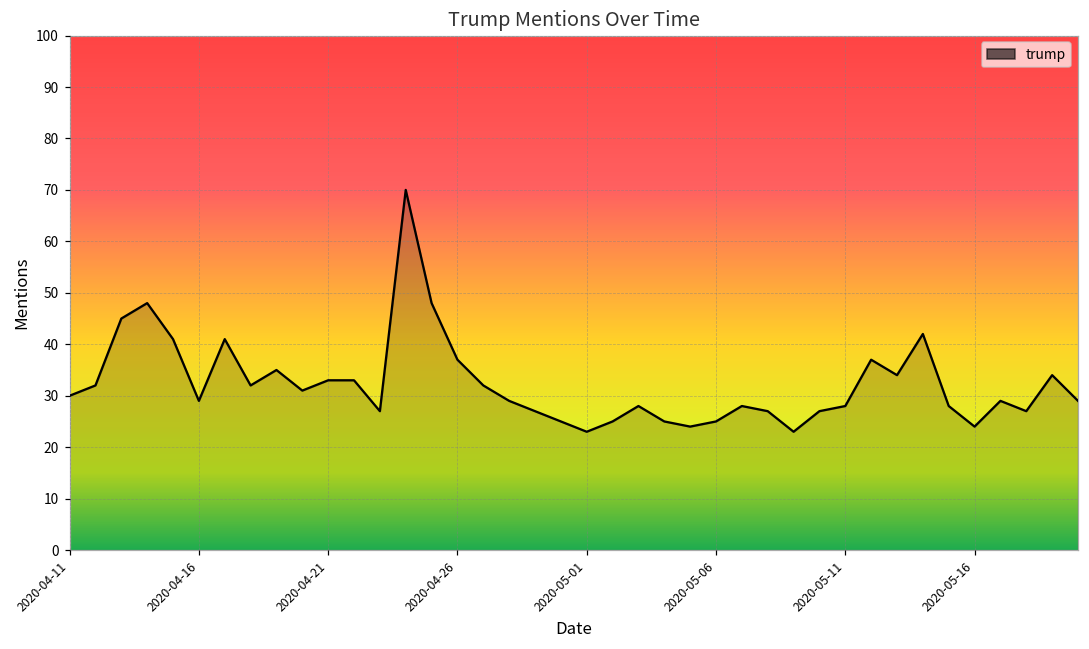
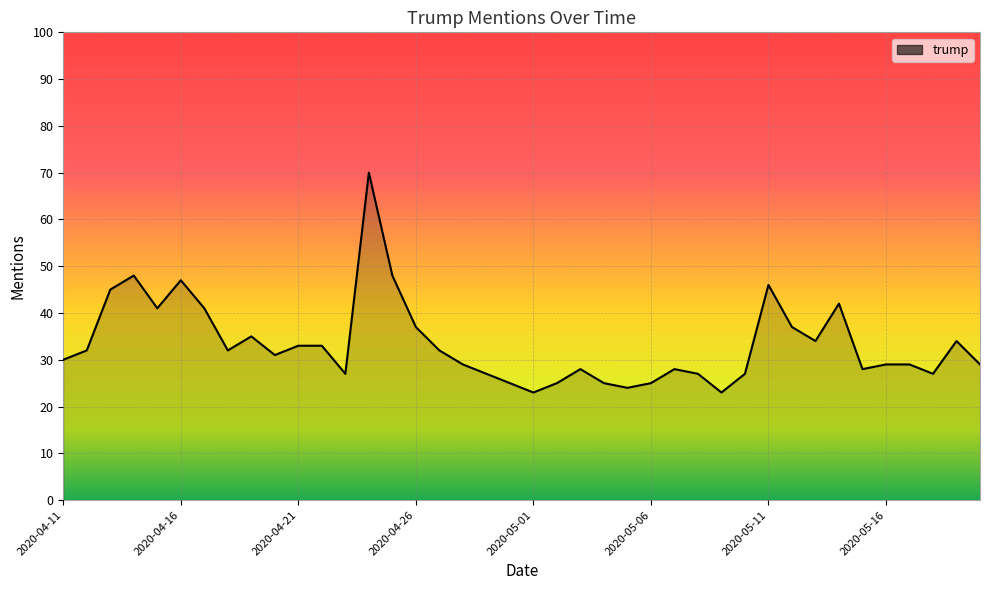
2020-04-16: 29 -> 47
2020-05-11: 28 -> 46
2020-05-16: 24 -> 29
